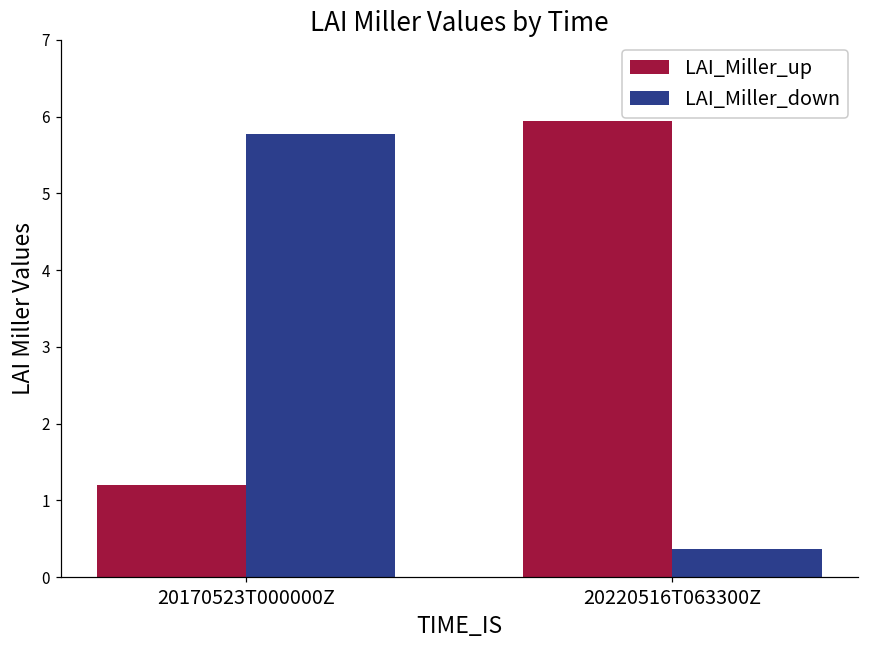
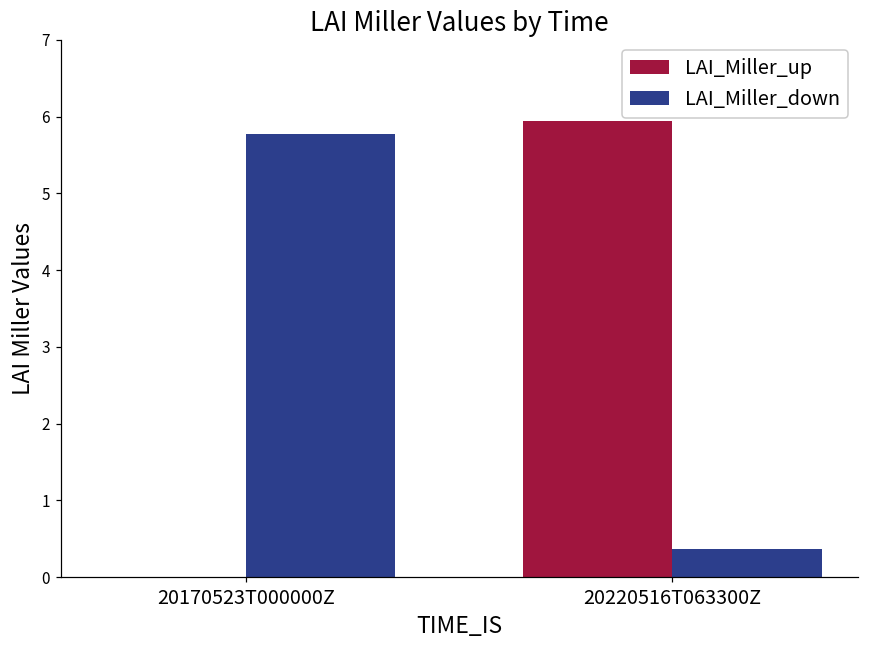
LAI_Miller_up, 20170523T000000Z: 1.2 -> 0.0
